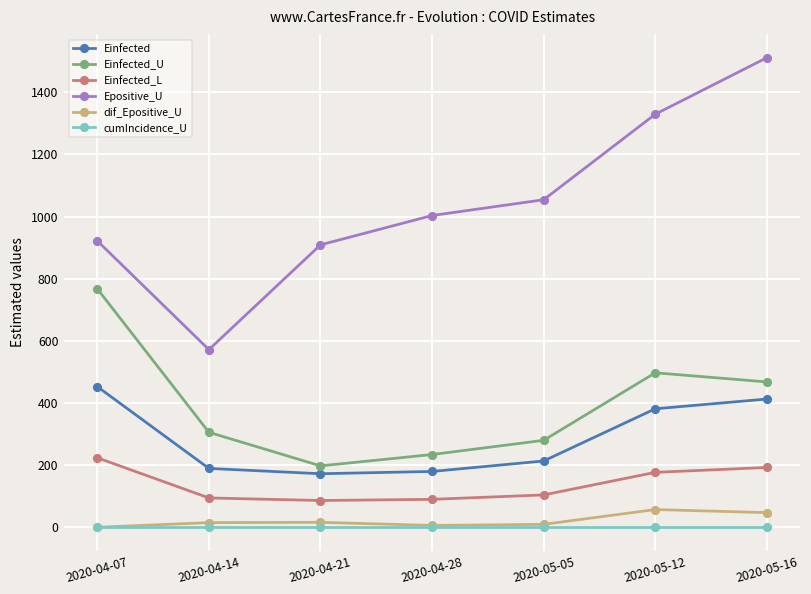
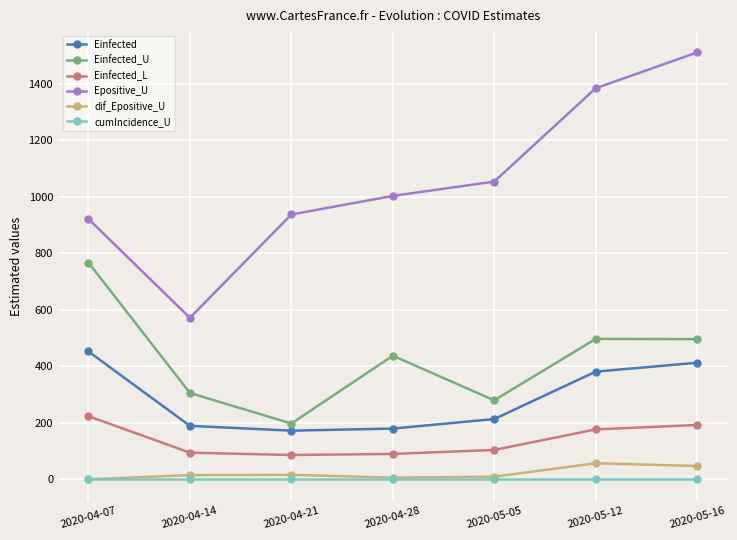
Epositive_U, 2020-04-21: 910 -> 940
Einfected_U, 2020-04-28: 230 -> 440
Epositive_U, 2020-05-12: 1330 -> 1380
Einfected_U, 2020-05-16: 470 -> 500
